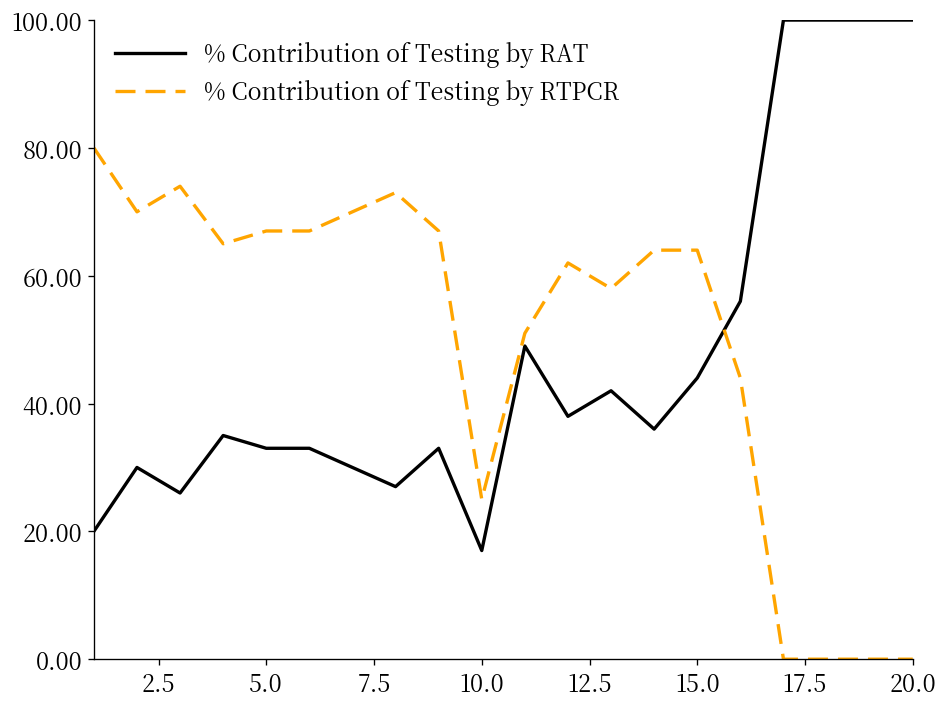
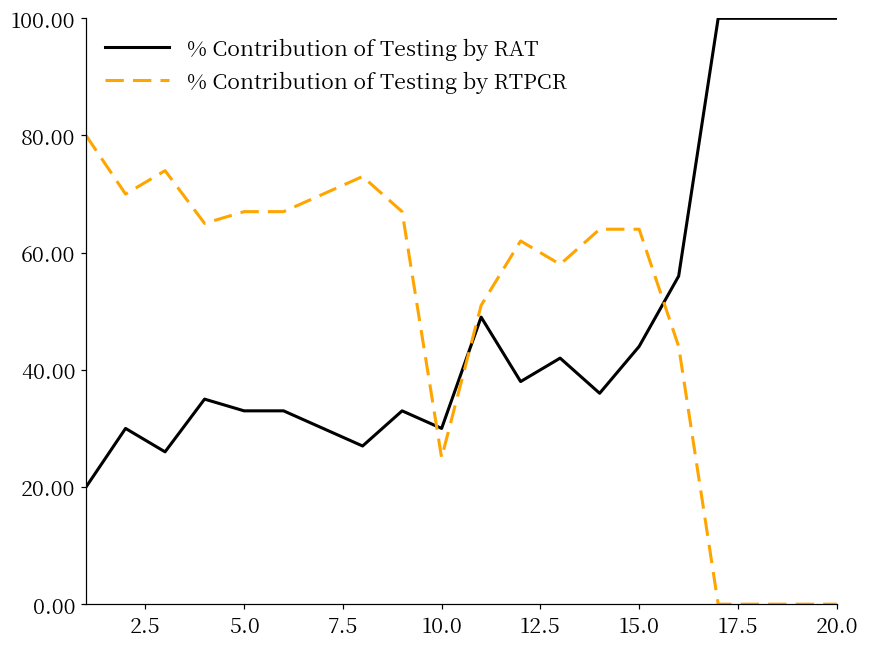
% Contribution of Testing by RAT, 10.0: 17 -> 30
